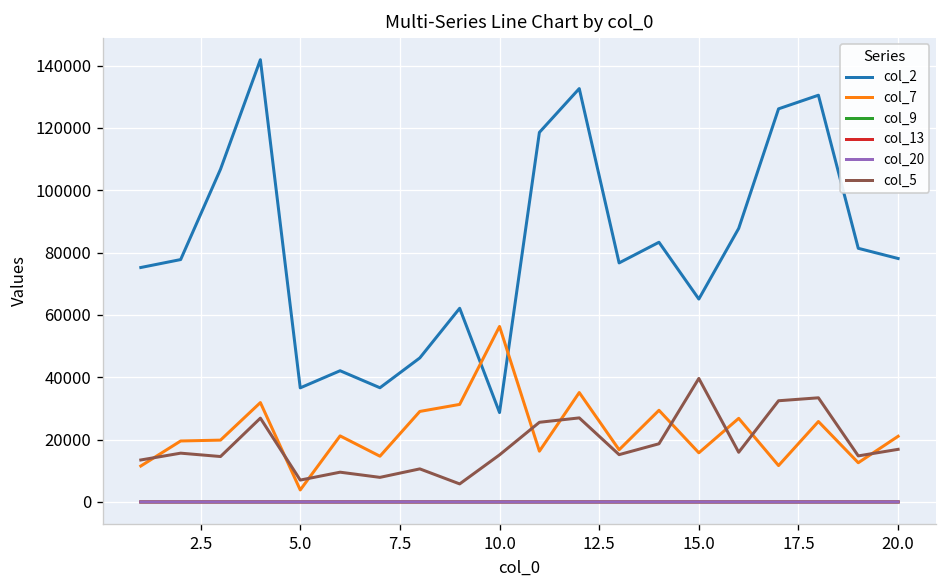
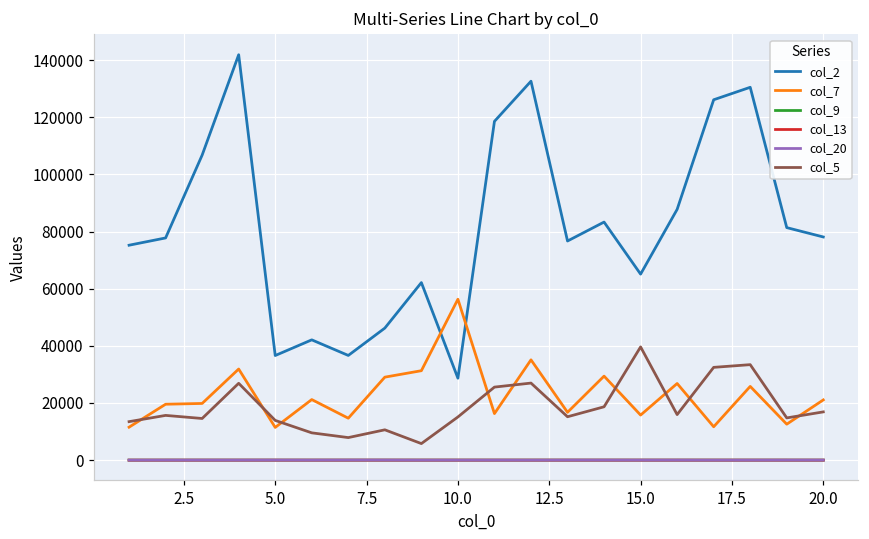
col_7, 5.0: 4000 -> 11000
col_5, 5.0: 7000 -> 14000
